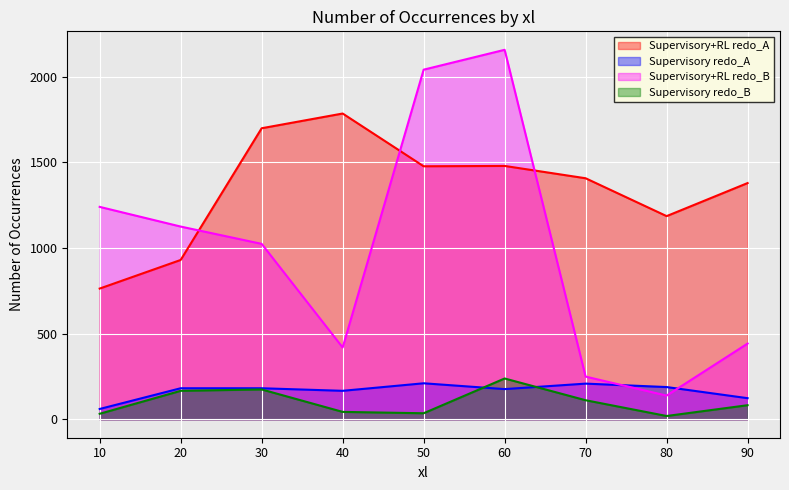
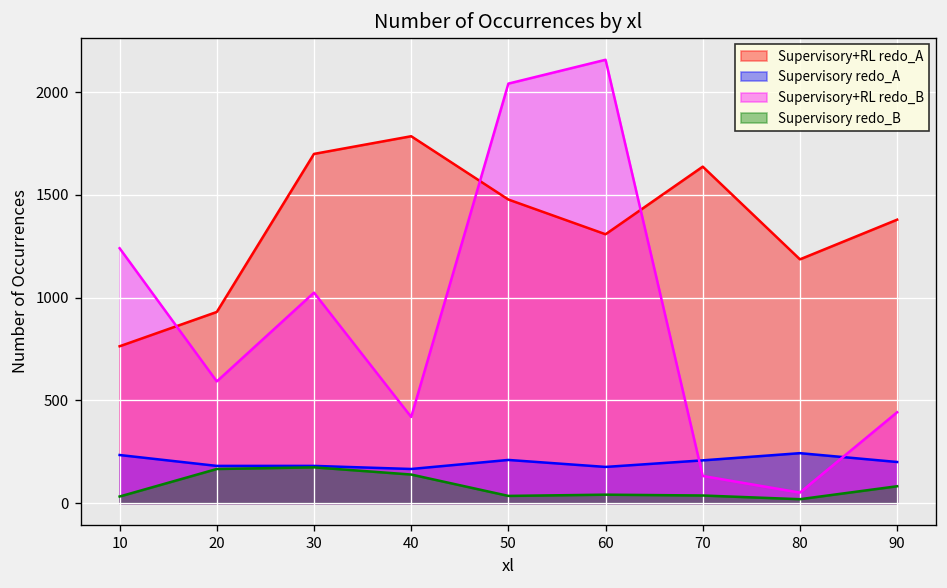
Supervisory redo_A, 10: 60 -> 230
Supervisory+RL redo_B, 20: 1130 -> 590
Supervisory redo_B, 40: 40 -> 140
Supervisory+RL redo_A, 60: 1480 -> 1310
Supervisory redo_B, 60: 240 -> 40
Supervisory+RL redo_A, 70: 1410 -> 1640
Supervisory+RL redo_B, 70: 250 -> 130
Supervisory redo_B, 70: 110 -> 40
Supervisory redo_A, 80: 190 -> 240
Supervisory+RL redo_B, 80: 140 -> 50
Supervisory redo_A, 90: 120 -> 200
